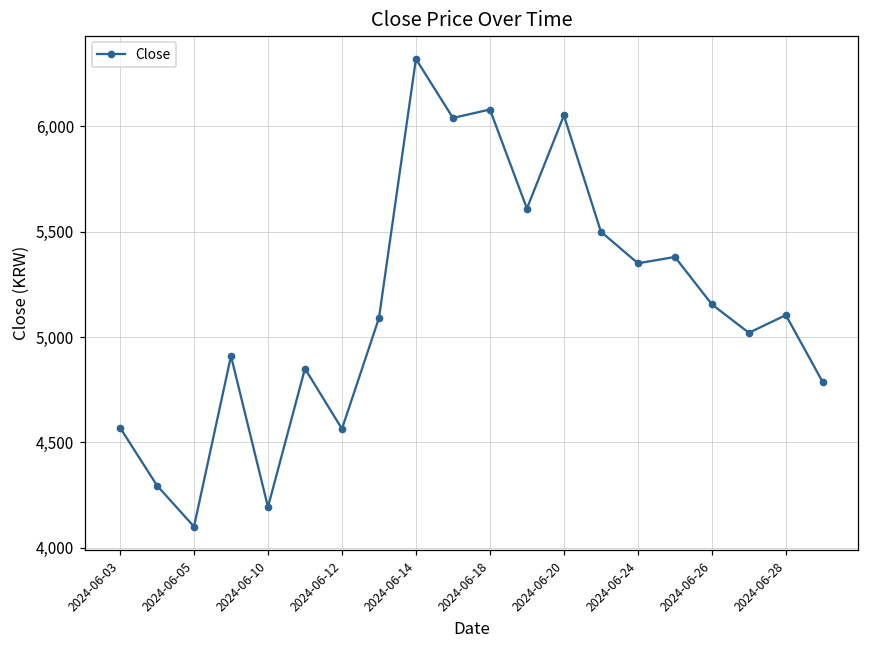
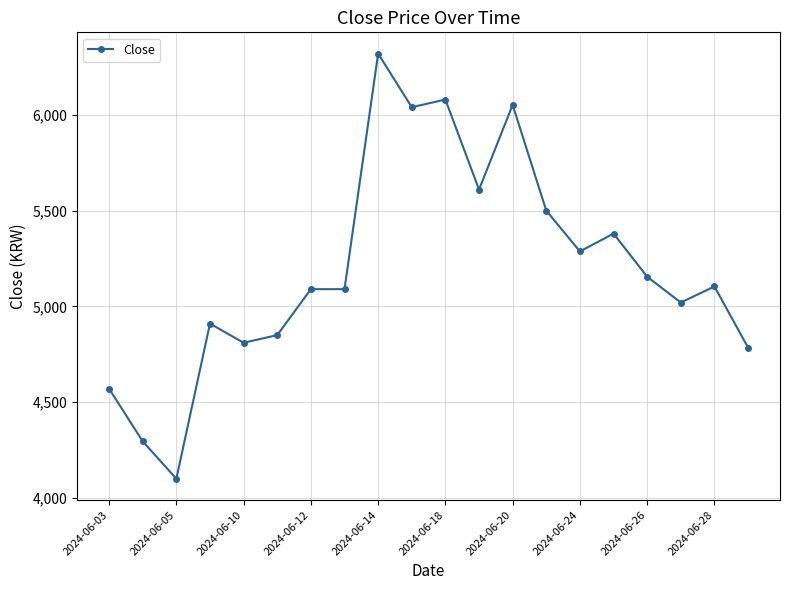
2024-06-10: 4,190 -> 4,810
2024-06-12: 4,560 -> 5,090
2024-06-24: 5,350 -> 5,290
